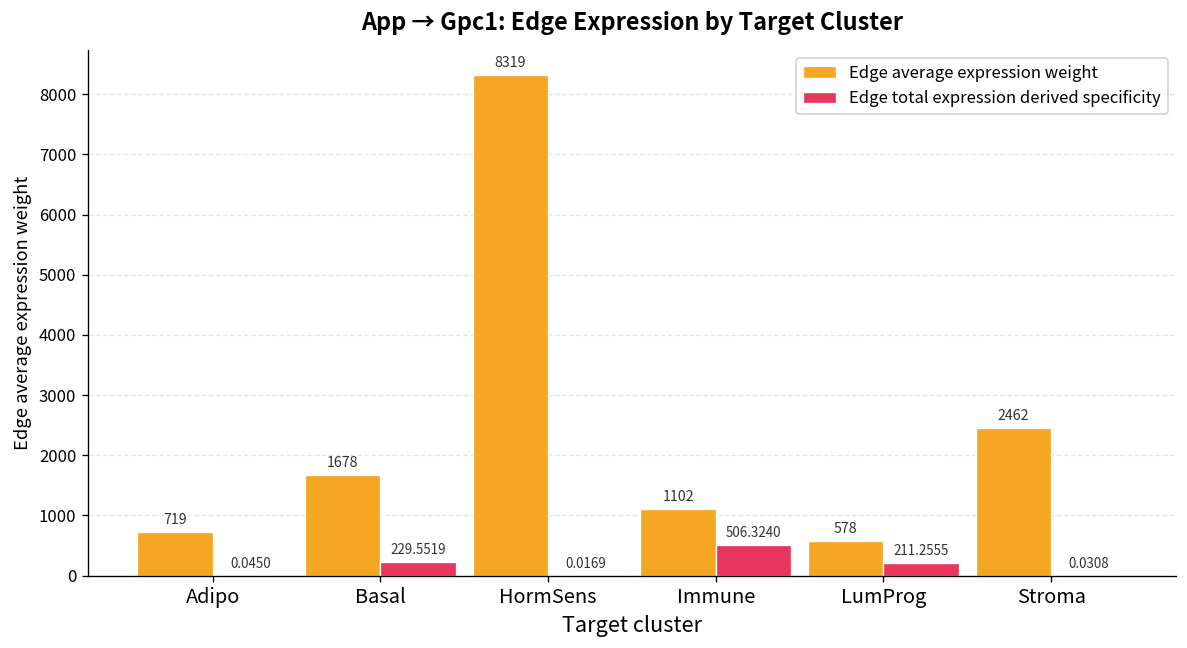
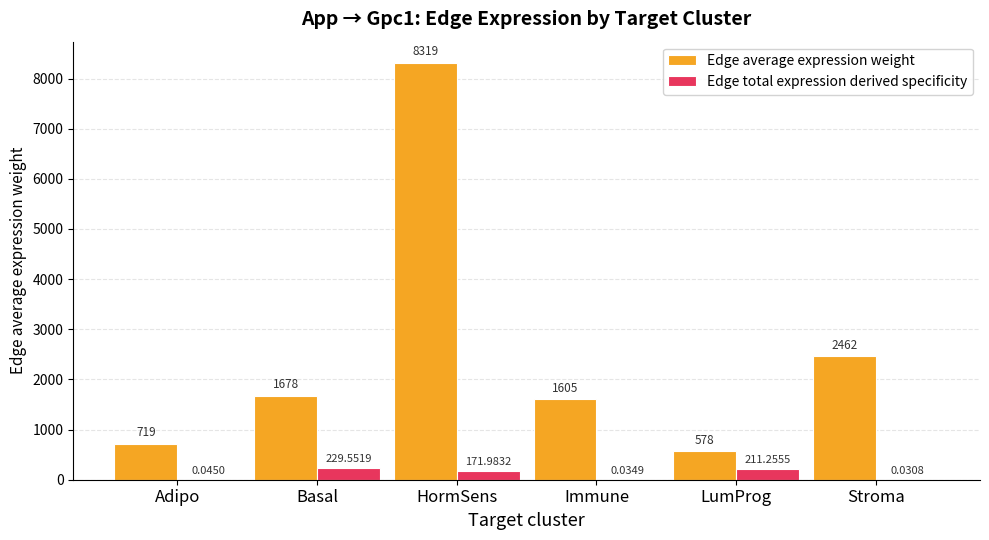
Edge total expression derived specificity, HormSens: 0.0169 -> 171.9832
Edge average expression weight, Immune: 1102 -> 1605
Edge total expression derived specificity, Immune: 506.3240 -> 0.0349
